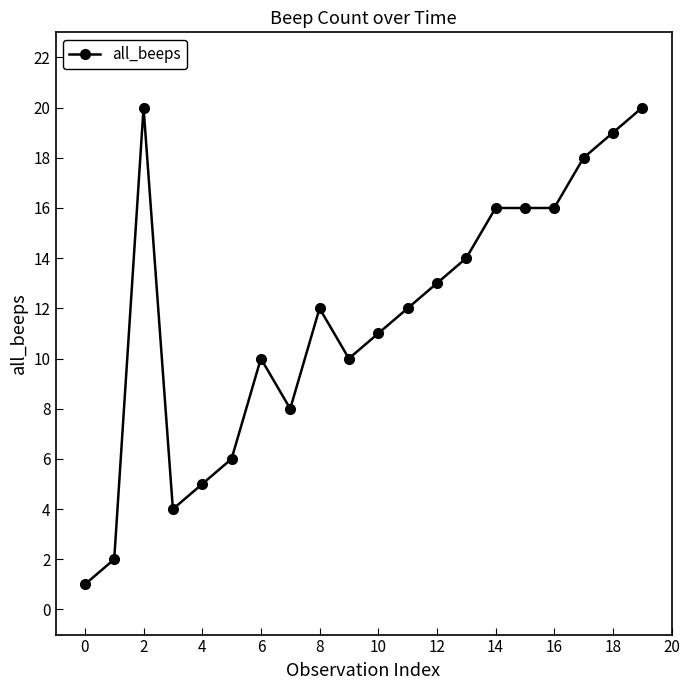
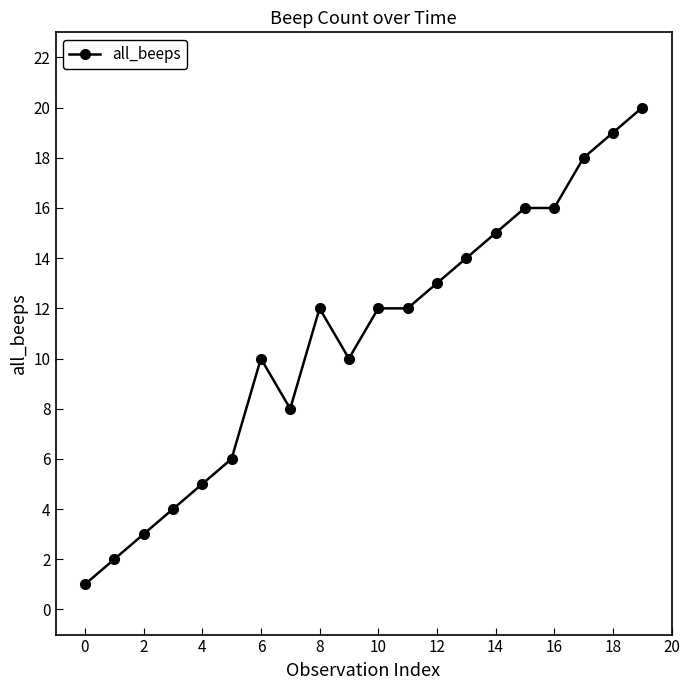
2: 20 -> 3
10: 11 -> 12
14: 16 -> 15
